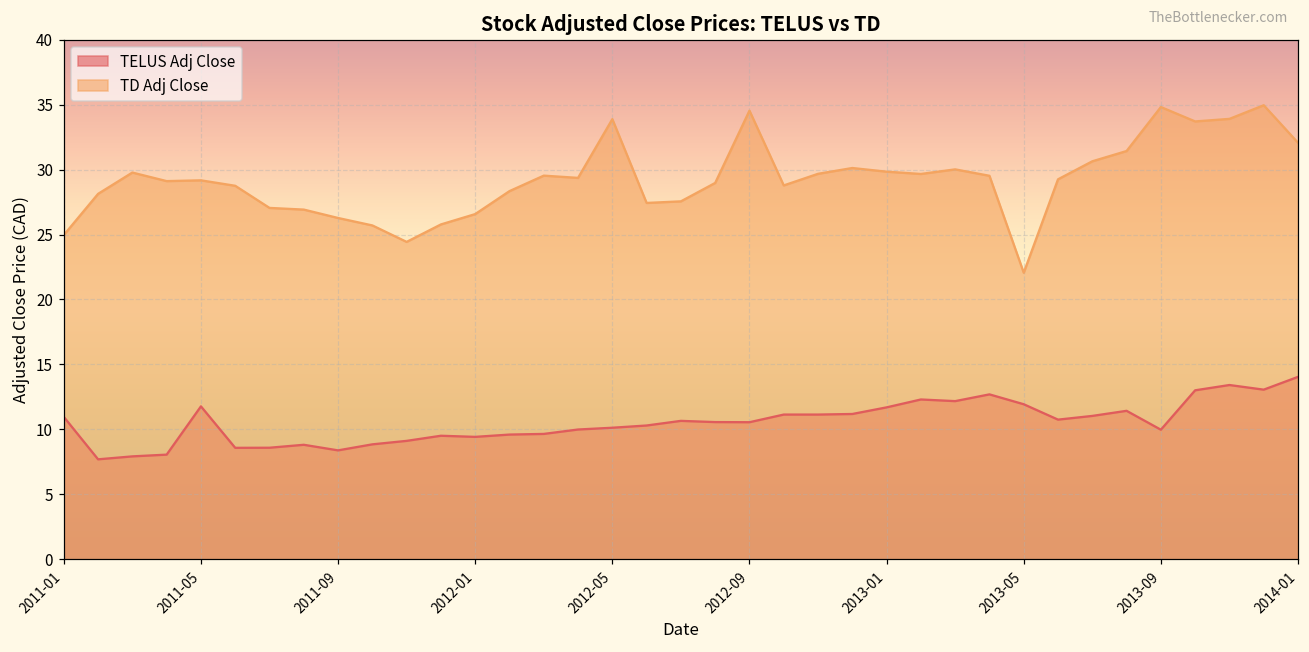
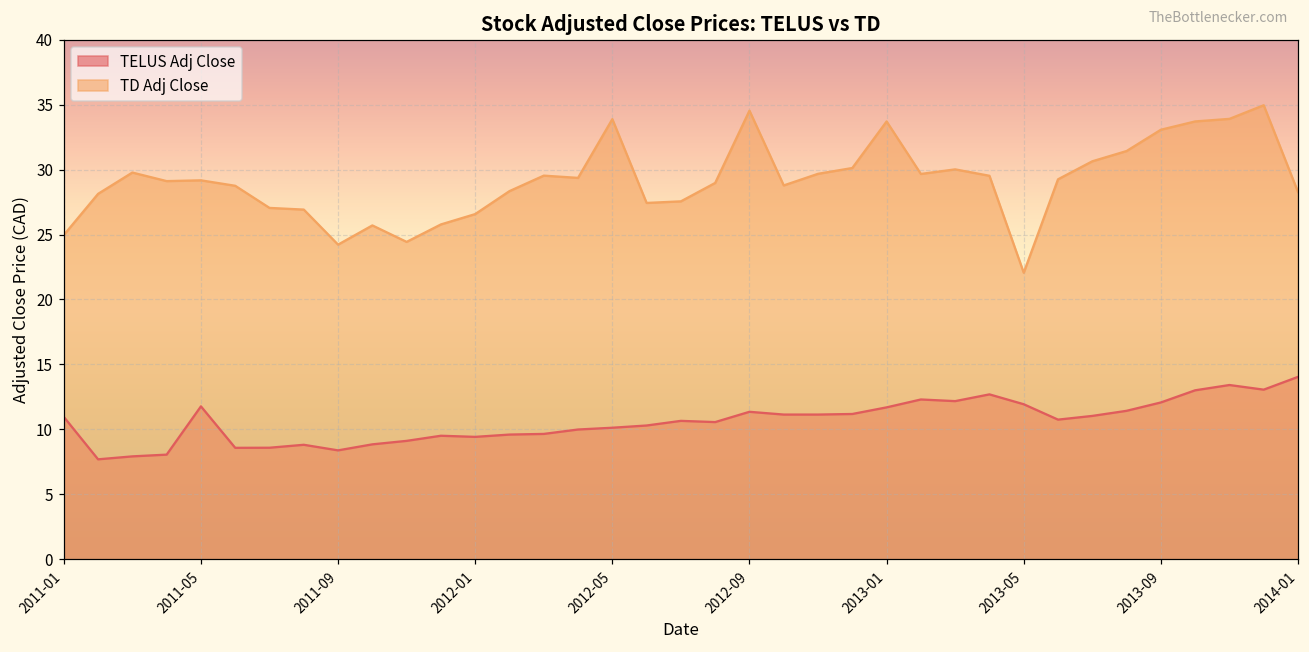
TD Adj Close, 2011-09: 26.3 -> 24.2
TELUS Adj Close, 2012-09: 10.6 -> 11.4
TD Adj Close, 2013-01: 29.8 -> 33.7
TELUS Adj Close, 2013-09: 10.0 -> 12.1
TD Adj Close, 2013-09: 34.8 -> 33.1
TD Adj Close, 2014-01: 32.1 -> 28.3
